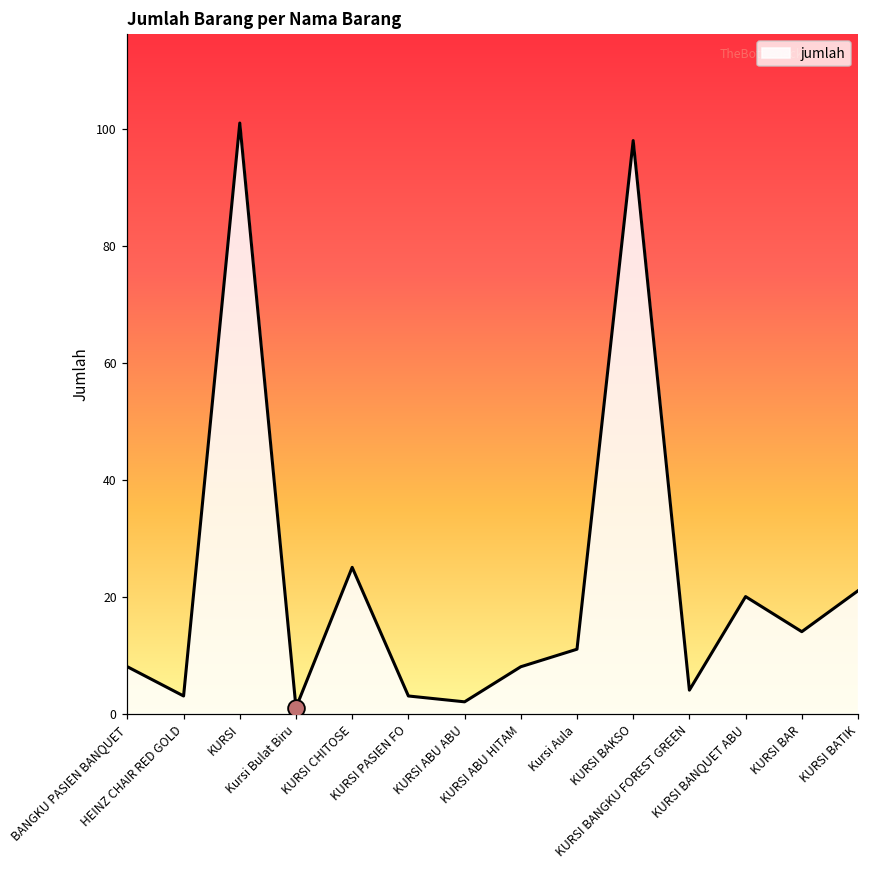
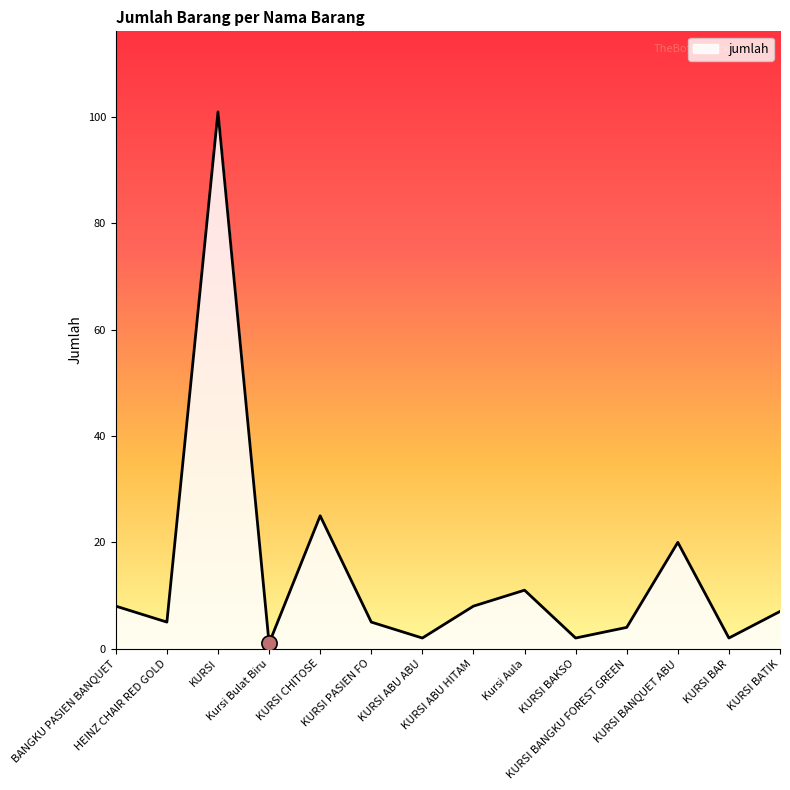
jumlah, HEINZ CHAIR RED GOLD: 3 -> 5
jumlah, KURSI PASIEN FO: 3 -> 5
jumlah, KURSI BAKSO: 98 -> 2
jumlah, KURSI BAR: 14 -> 2
jumlah, KURSI BATIK: 21 -> 7
